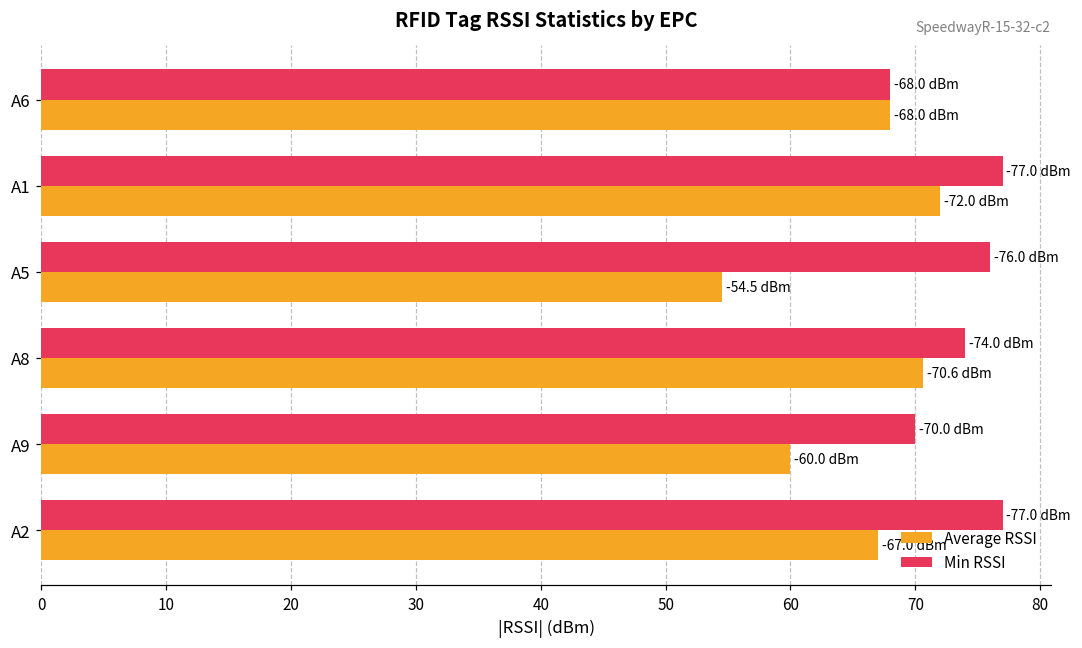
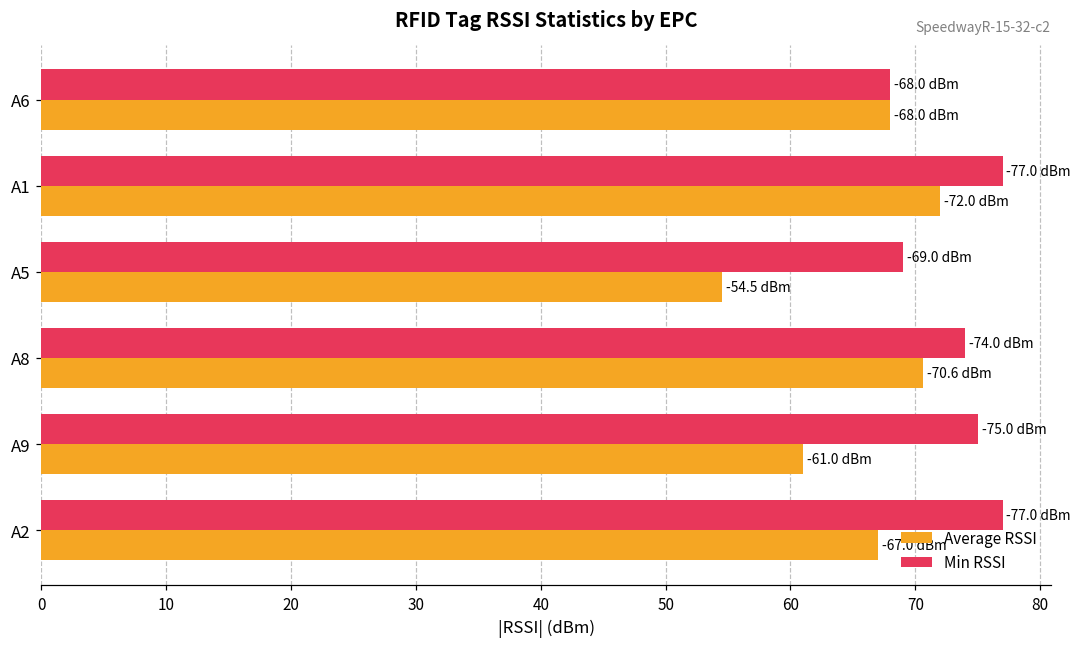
Min RSSI, A5: -76.0 -> -69.0
Min RSSI, A9: -70.0 -> -75.0
Average RSSI, A9: -60.0 -> -61.0
